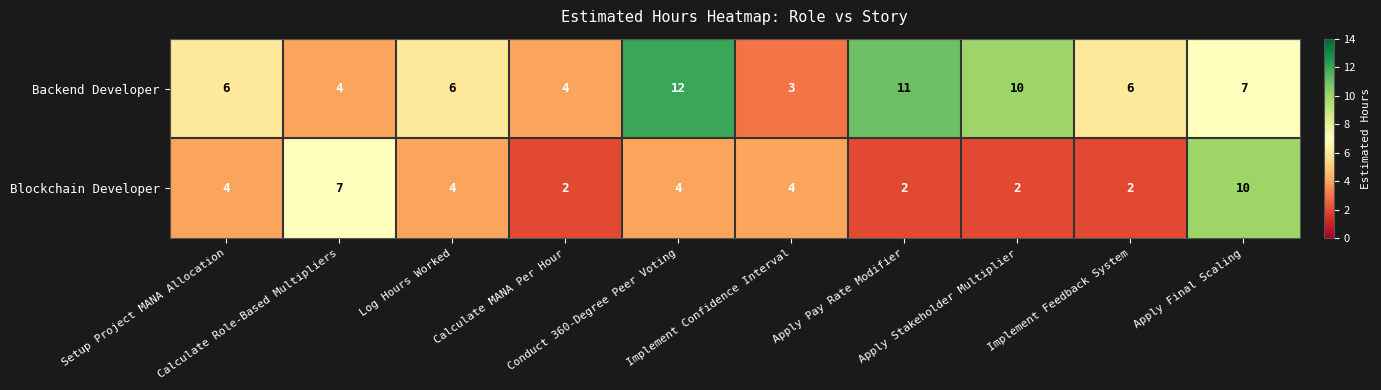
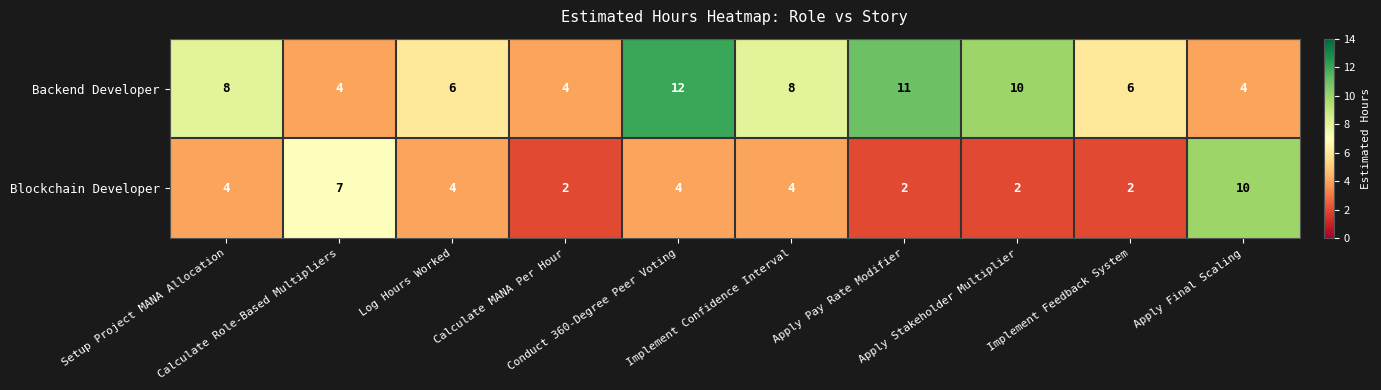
Backend Developer, Setup Project MANA Allocation: 6 -> 8
Backend Developer, Implement Confidence Interval: 3 -> 8
Backend Developer, Apply Final Scaling: 7 -> 4
